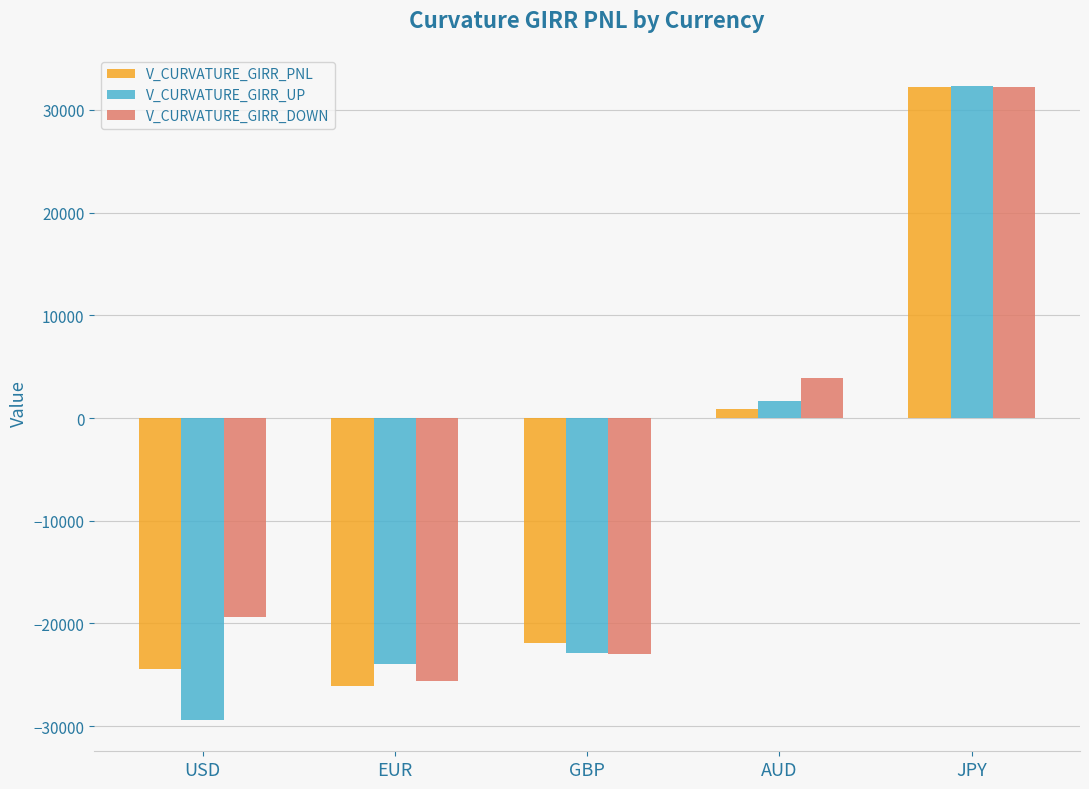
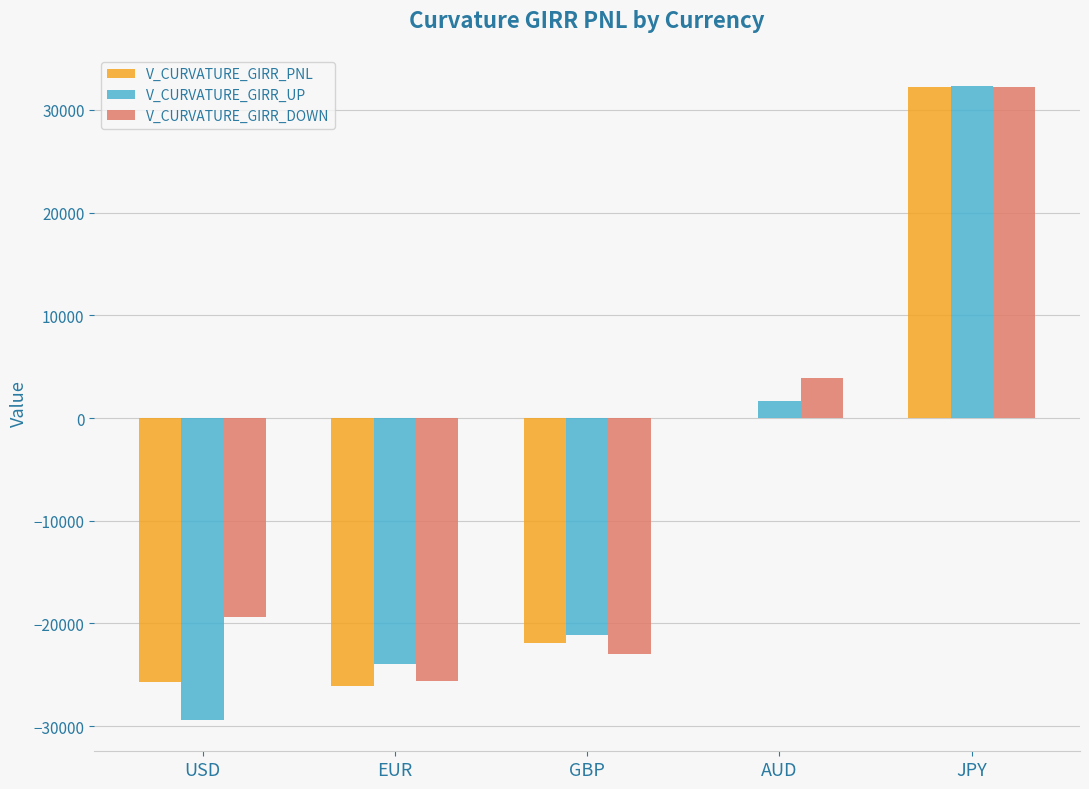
V_CURVATURE_GIRR_PNL, USD: -24400 -> -25700
V_CURVATURE_GIRR_UP, GBP: -22900 -> -21200
V_CURVATURE_GIRR_PNL, AUD: 800 -> 0
